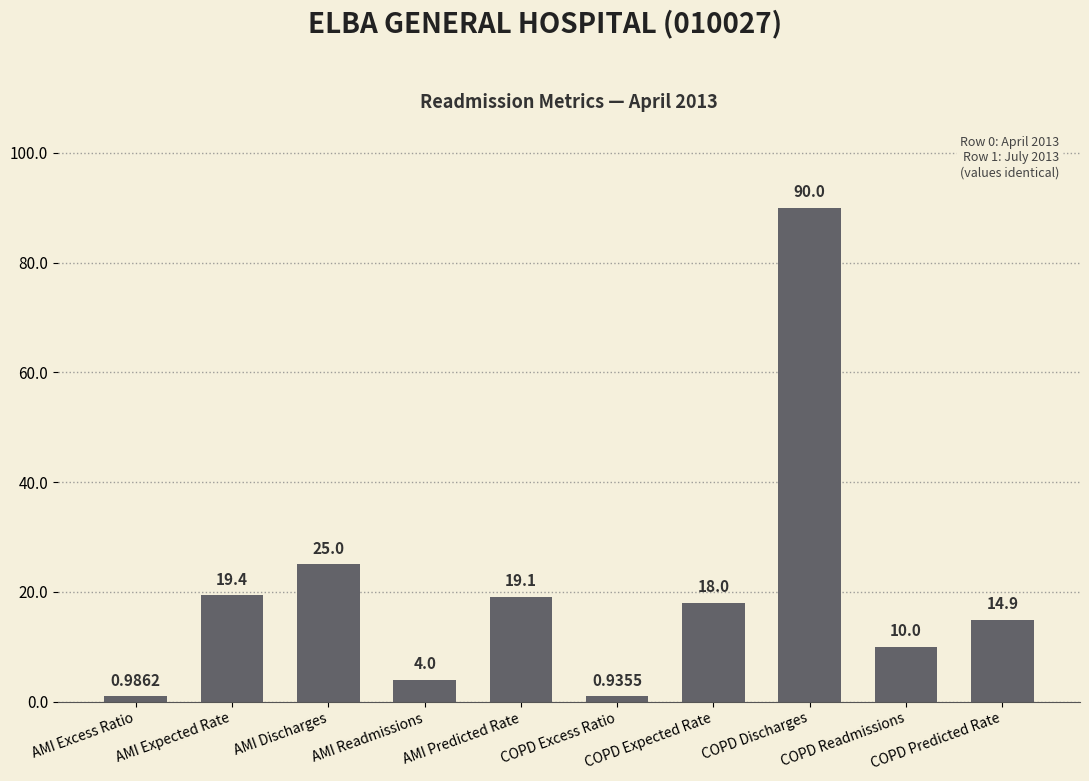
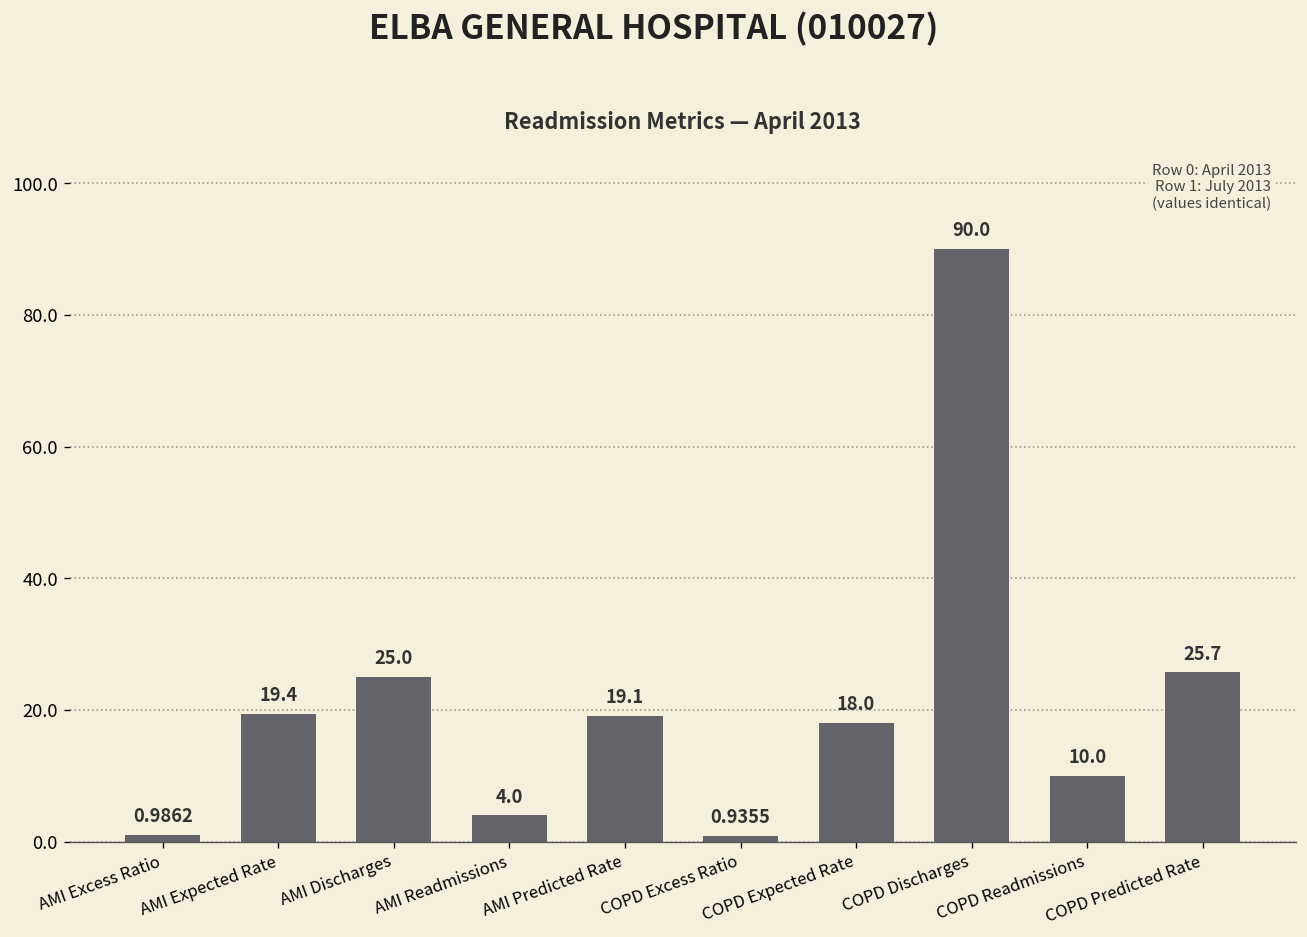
COPD Predicted Rate: 14.9 -> 25.7
